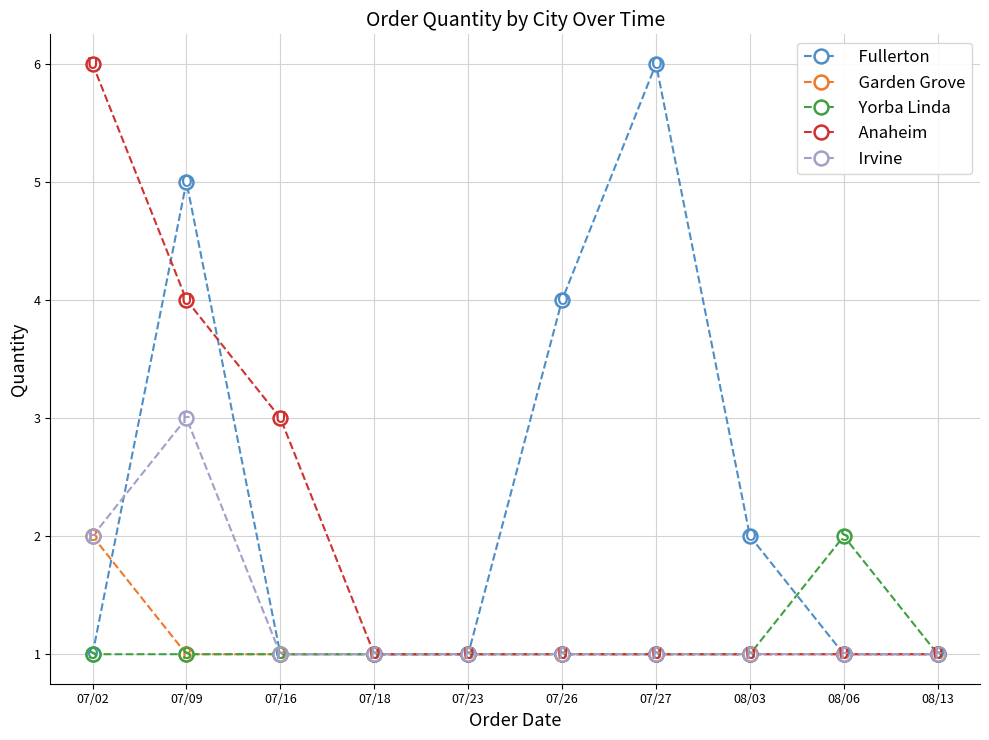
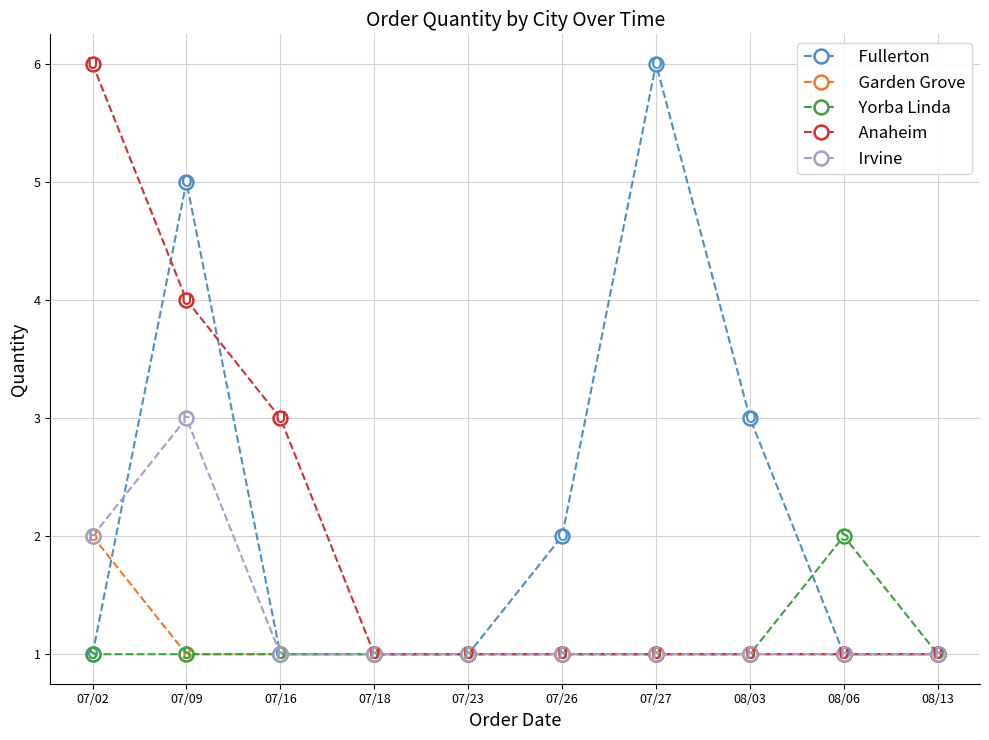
Fullerton, 07/26: 4 -> 2
Fullerton, 08/03: 2 -> 3
